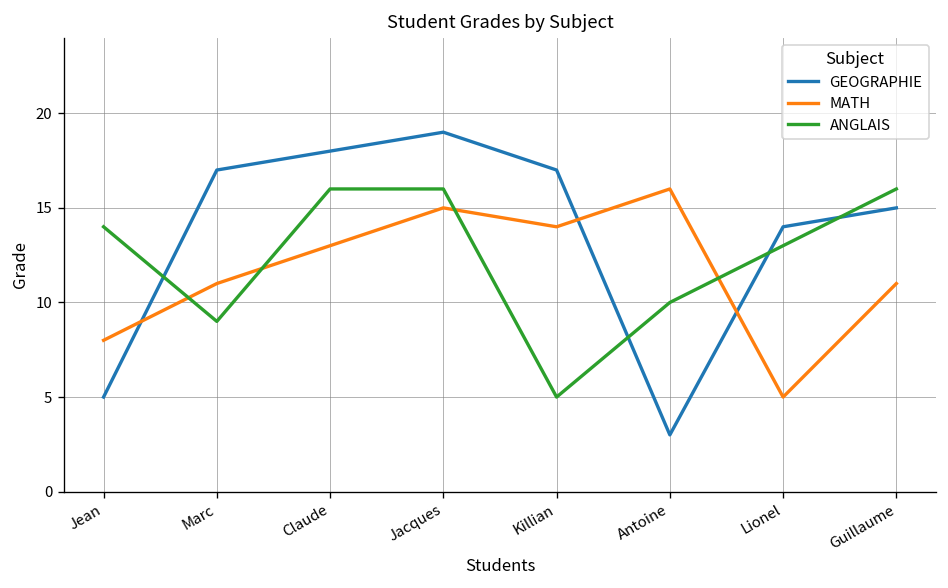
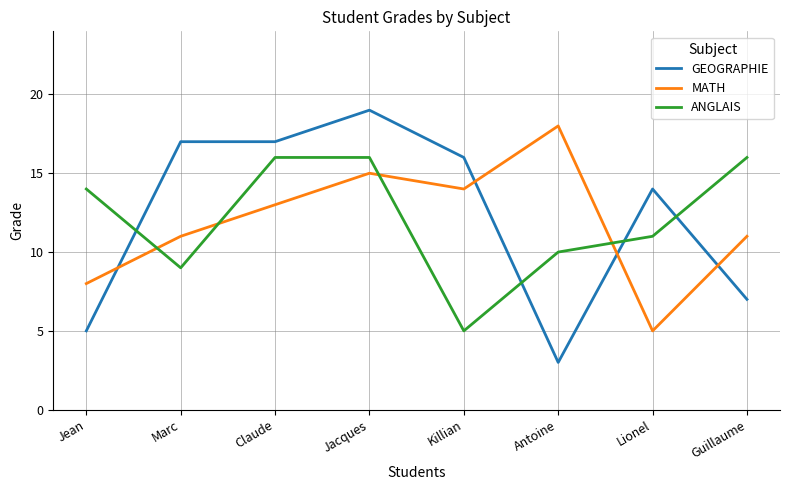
GEOGRAPHIE, Claude: 18 -> 17
GEOGRAPHIE, Killian: 17 -> 16
MATH, Antoine: 16 -> 18
ANGLAIS, Lionel: 13 -> 11
GEOGRAPHIE, Guillaume: 15 -> 7
